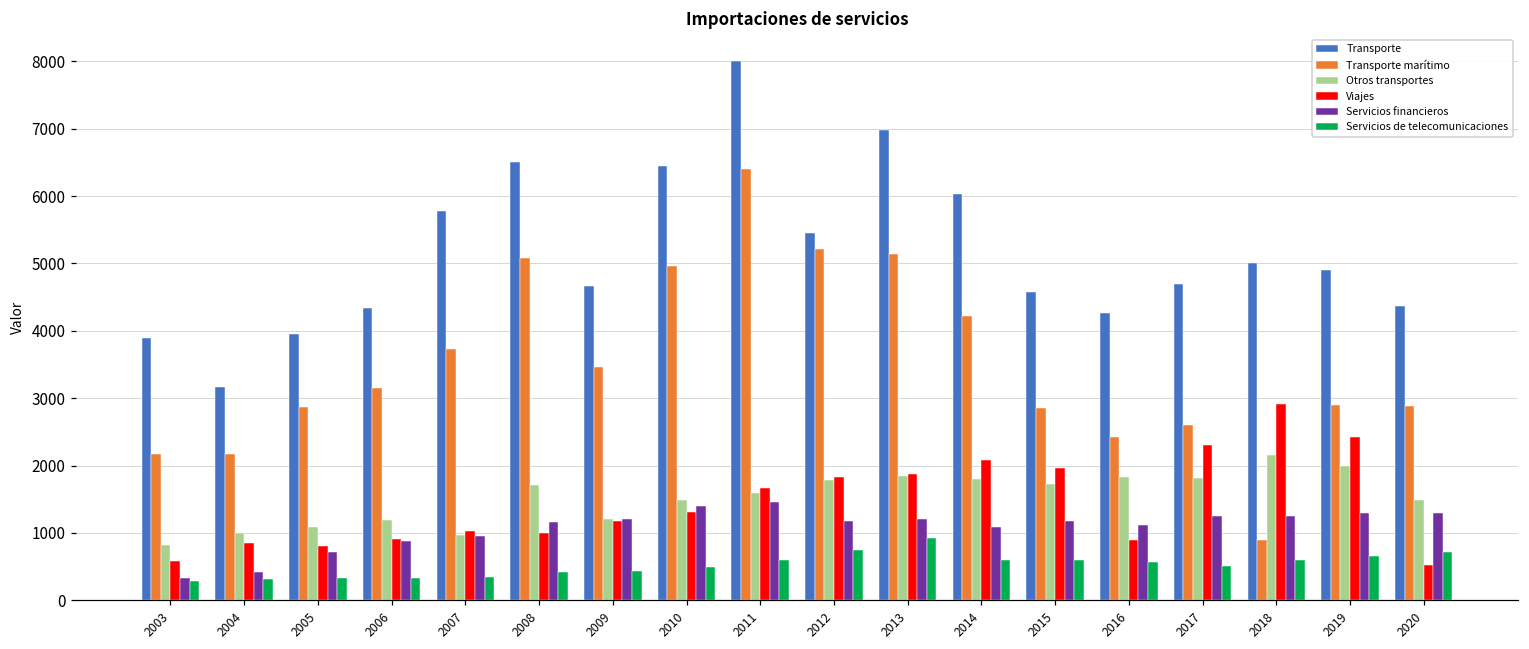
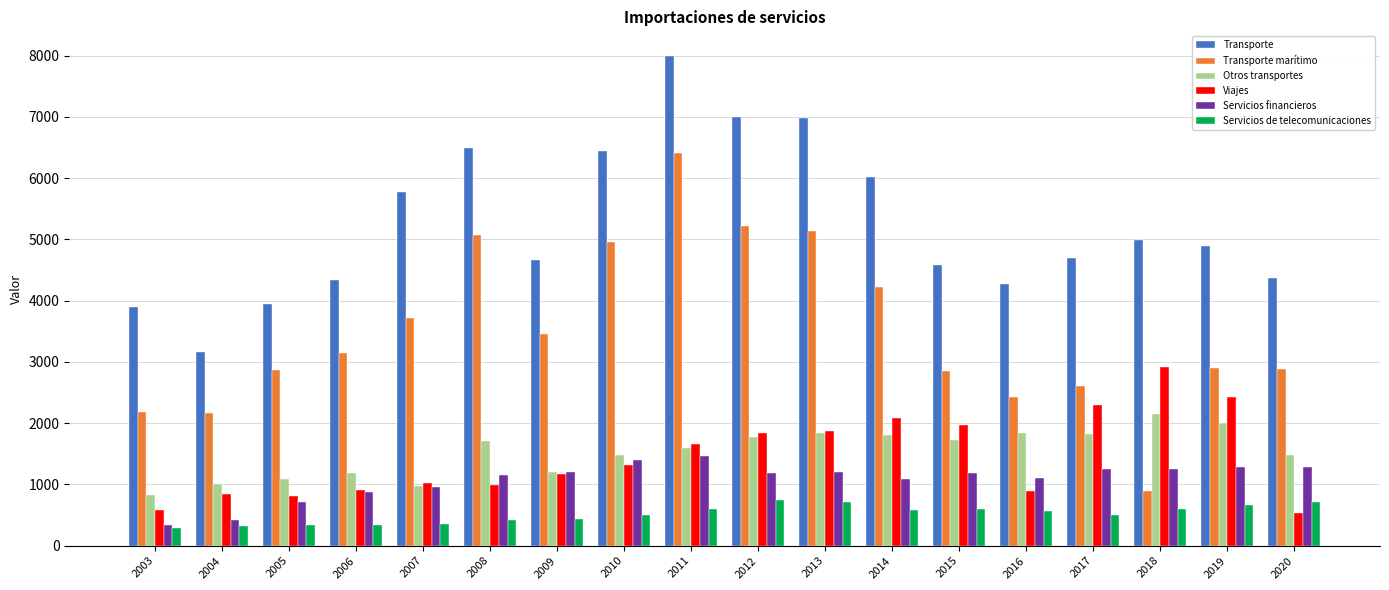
Transporte, 2012: 5500 -> 7000
Servicios de telecomunicaciones, 2013: 900 -> 700
